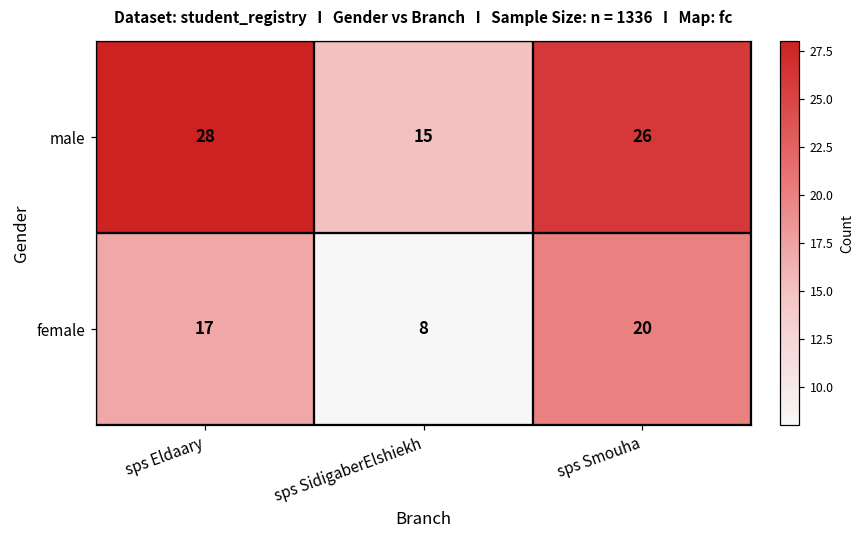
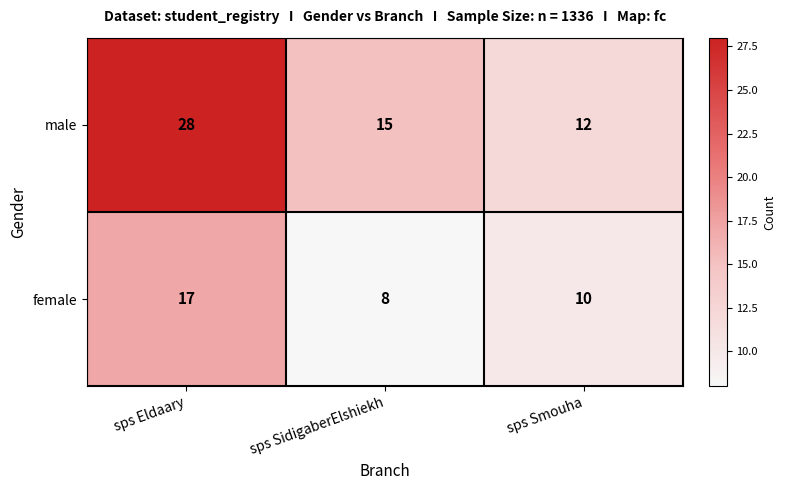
male, sps Smouha: 26 -> 12
female, sps Smouha: 20 -> 10
